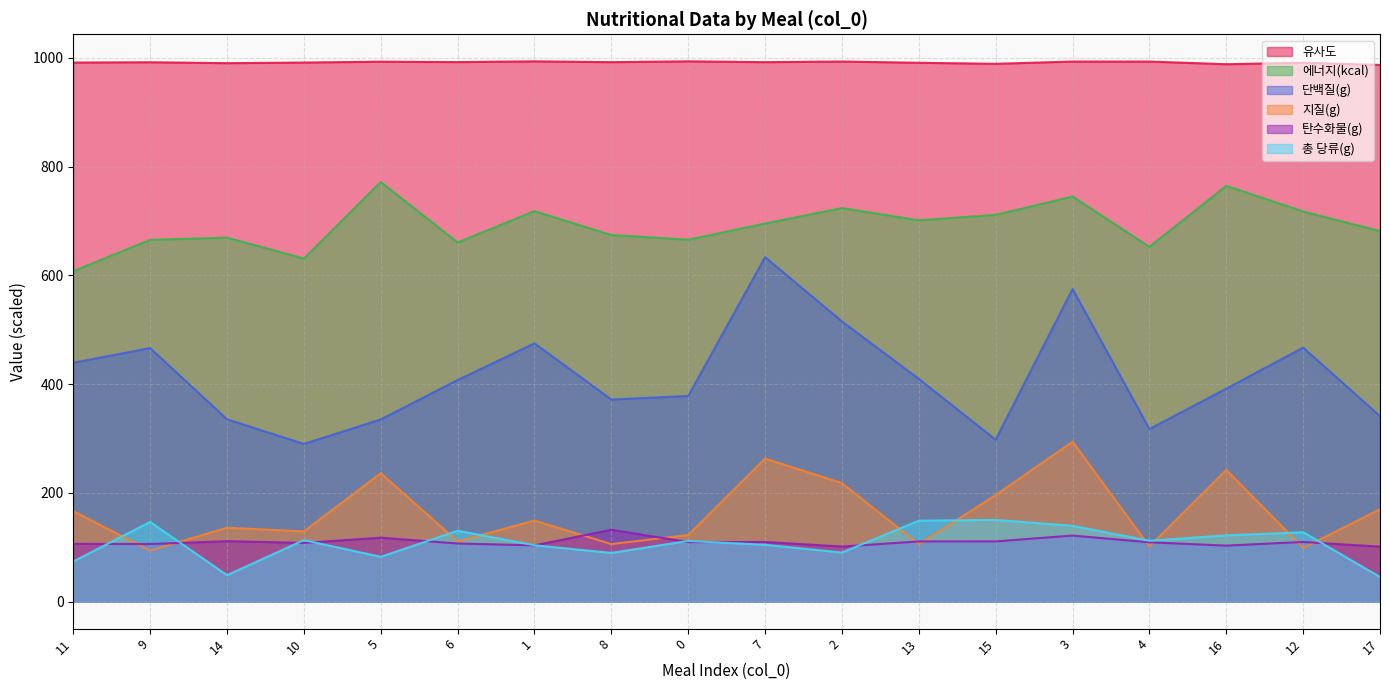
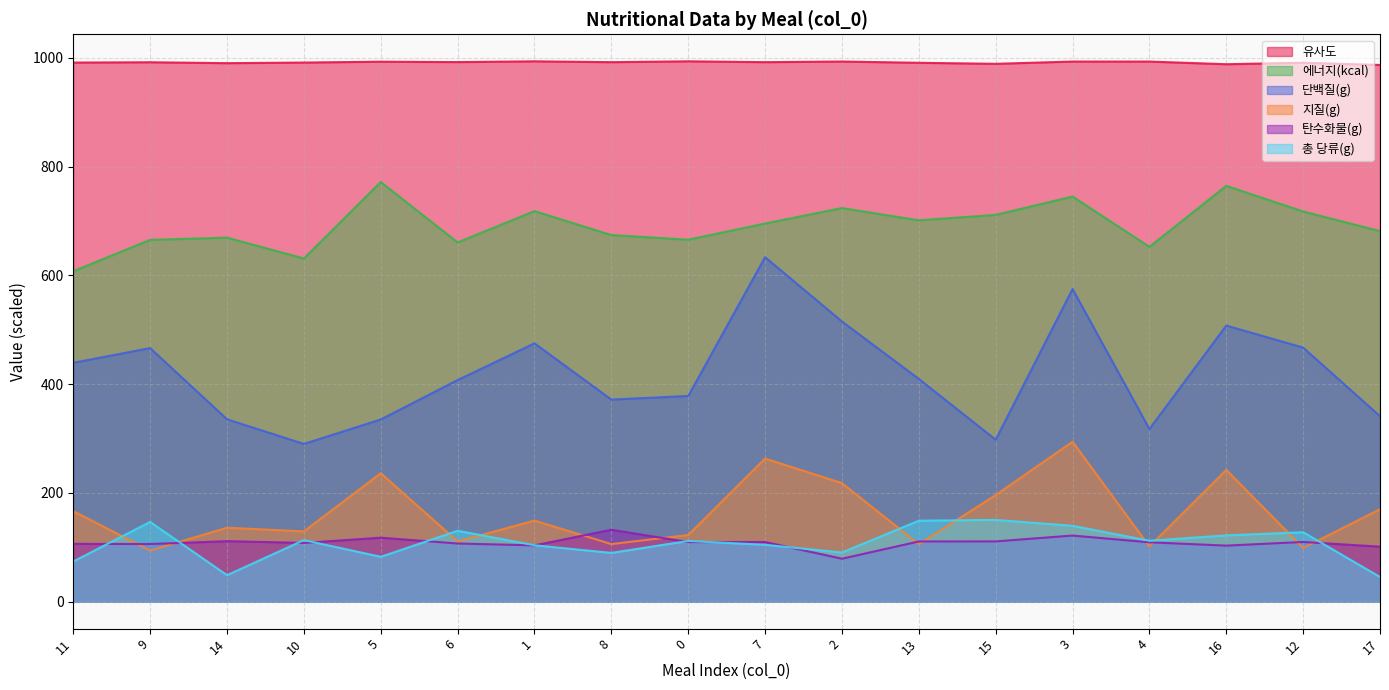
탄수화물(g), 2: 100 -> 80
단백질(g), 16: 390 -> 510
